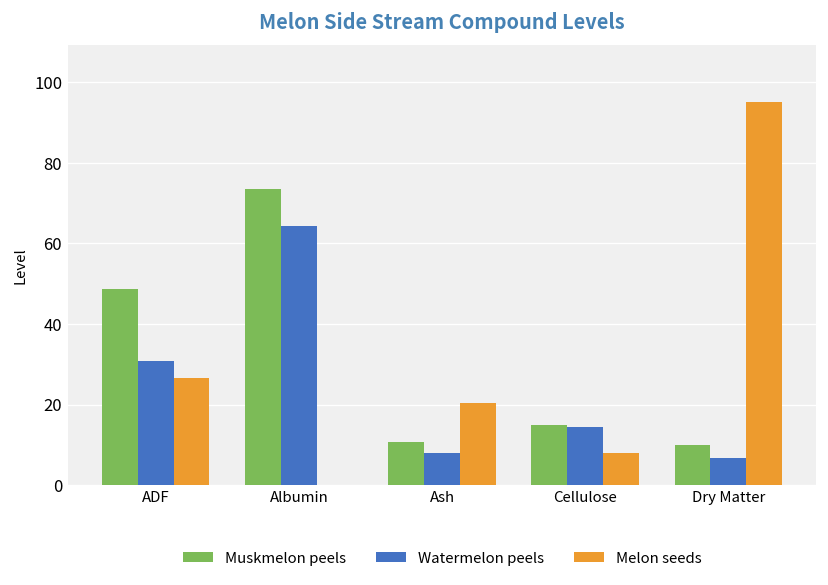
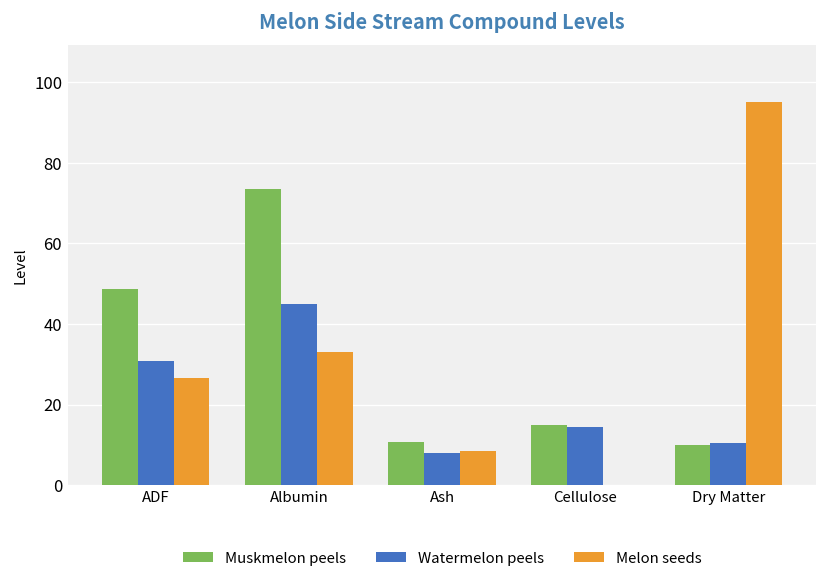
Watermelon peels, Albumin: 64 -> 45
Melon seeds, Albumin: 0 -> 33
Melon seeds, Ash: 20 -> 9
Melon seeds, Cellulose: 8 -> 0
Watermelon peels, Dry Matter: 7 -> 11
